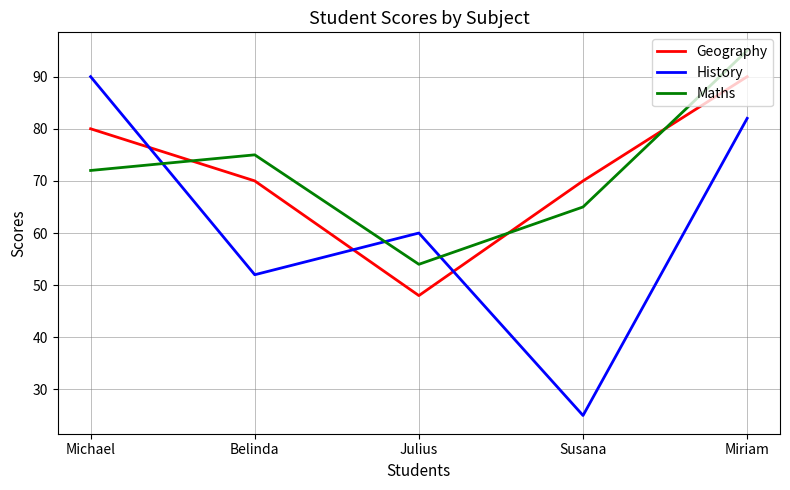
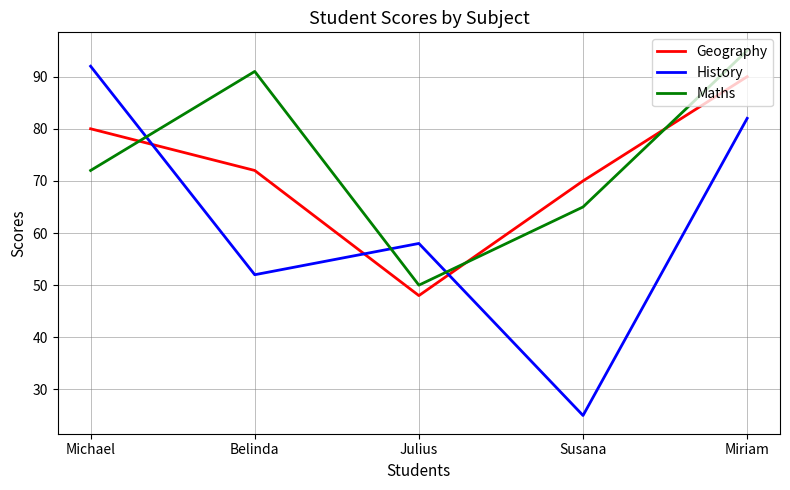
History, Michael: 90 -> 92
Geography, Belinda: 70 -> 72
Maths, Belinda: 75 -> 91
History, Julius: 60 -> 58
Maths, Julius: 54 -> 50
